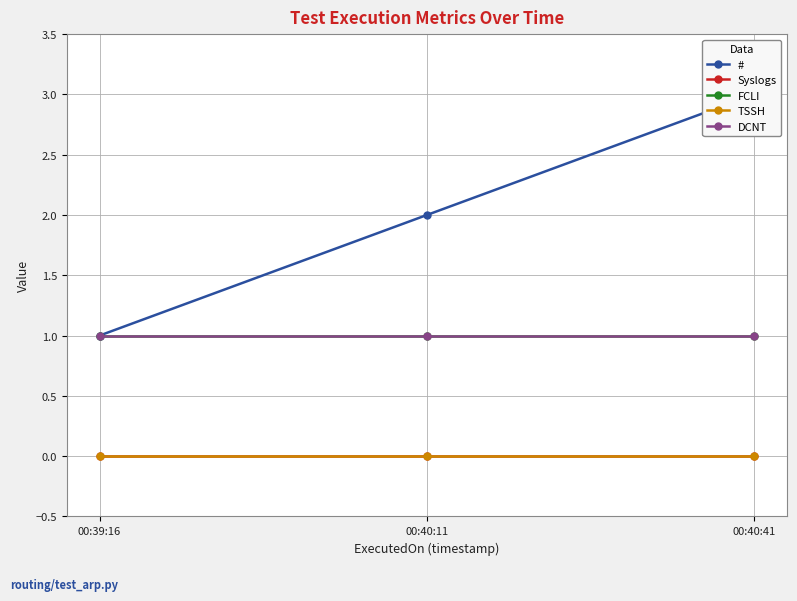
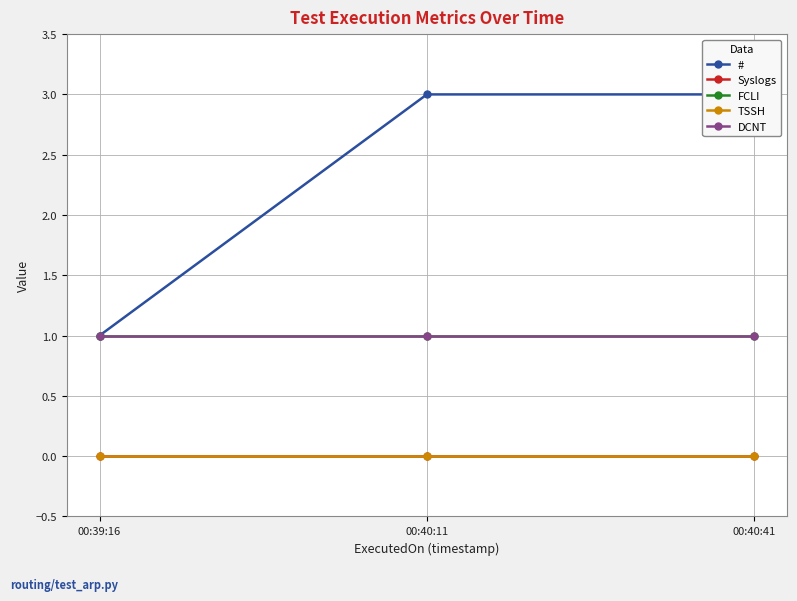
#, 00:40:11: 2 -> 3
